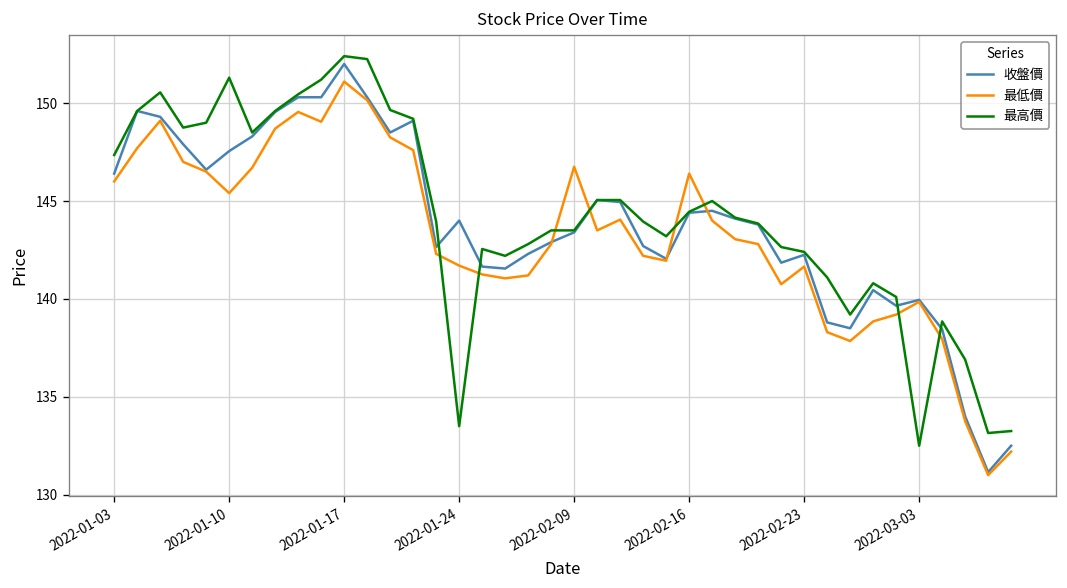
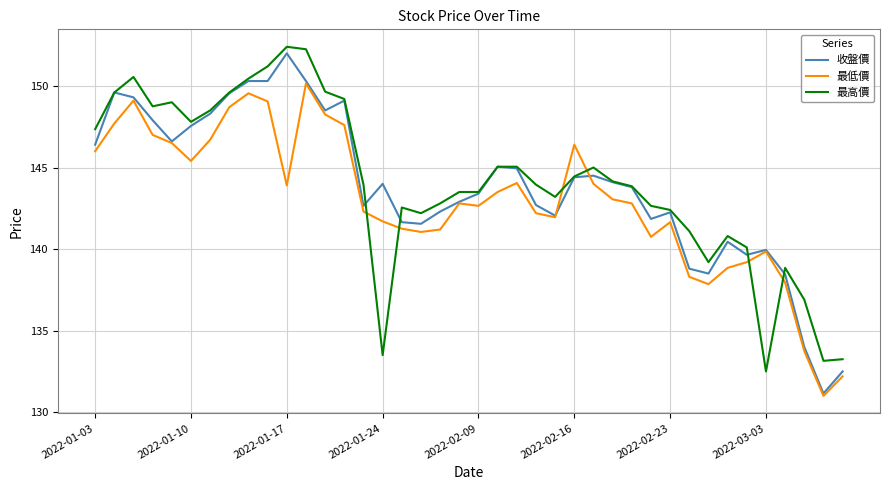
最高價, 2022-01-10: 151.3 -> 147.8
最低價, 2022-01-17: 151.1 -> 143.9
最低價, 2022-02-09: 146.8 -> 142.7
